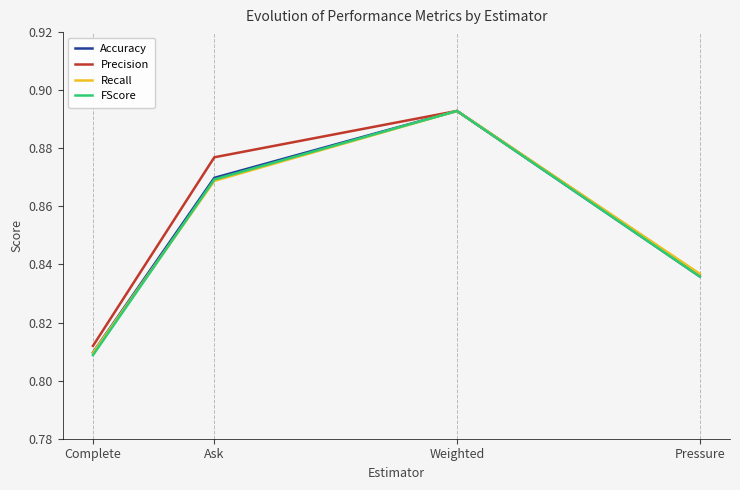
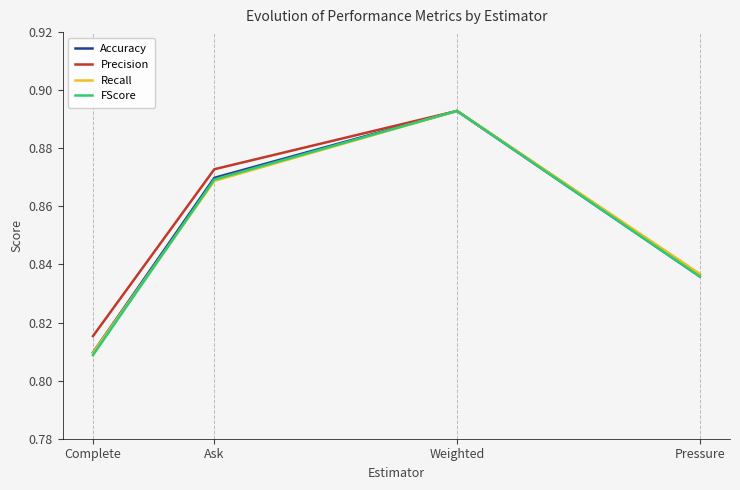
Precision, Complete: 0.812 -> 0.815
Precision, Ask: 0.877 -> 0.873
